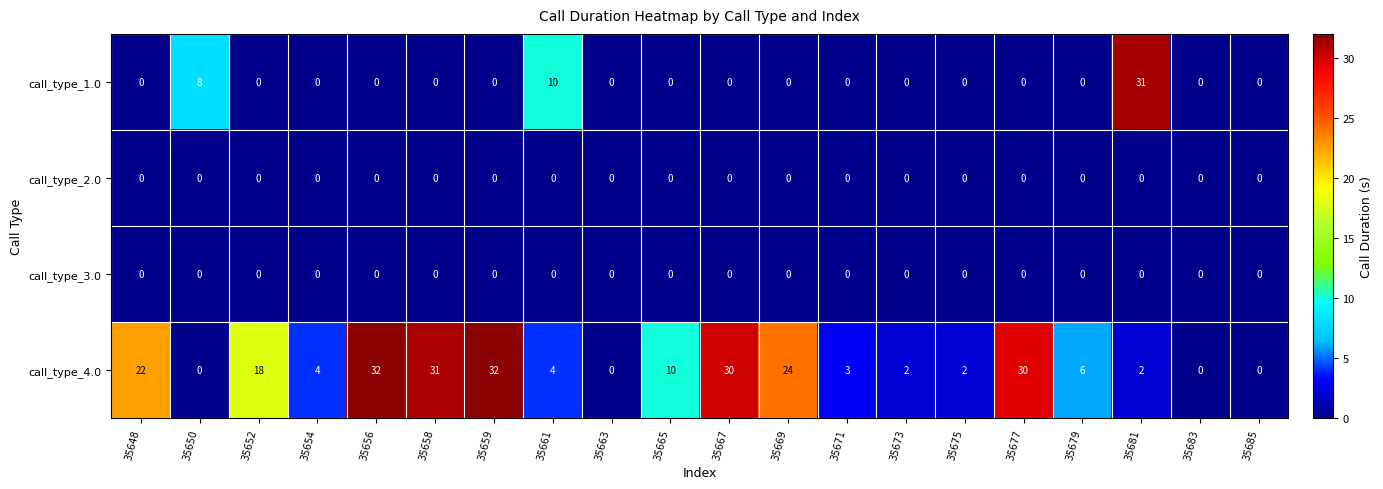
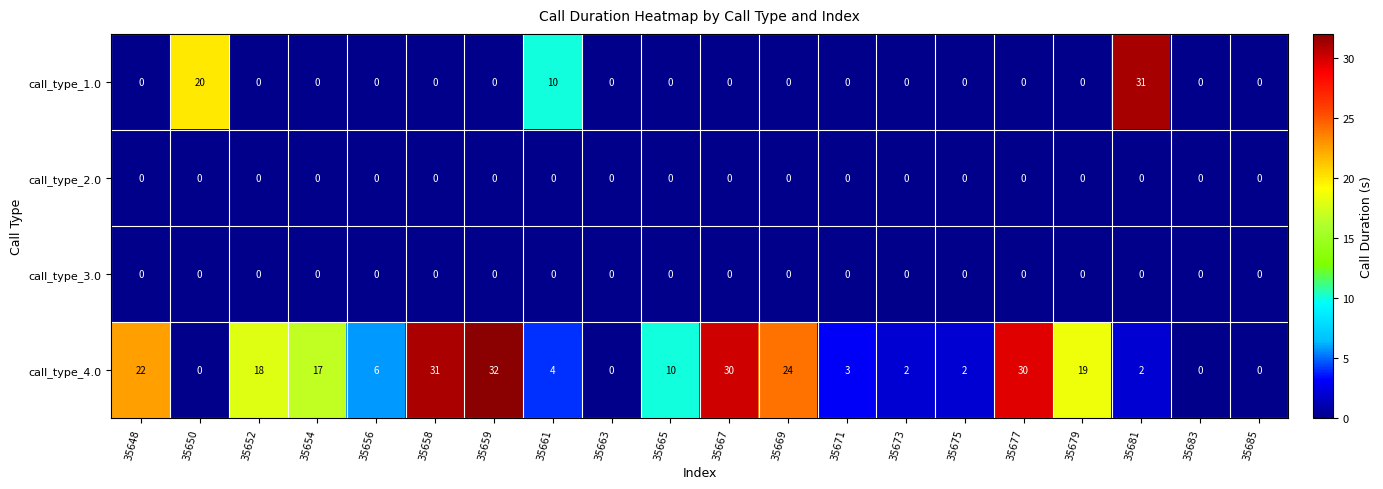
call_type_1.0, 35650: 8 -> 20
call_type_4.0, 35654: 4 -> 17
call_type_4.0, 35656: 32 -> 6
call_type_4.0, 35679: 6 -> 19
